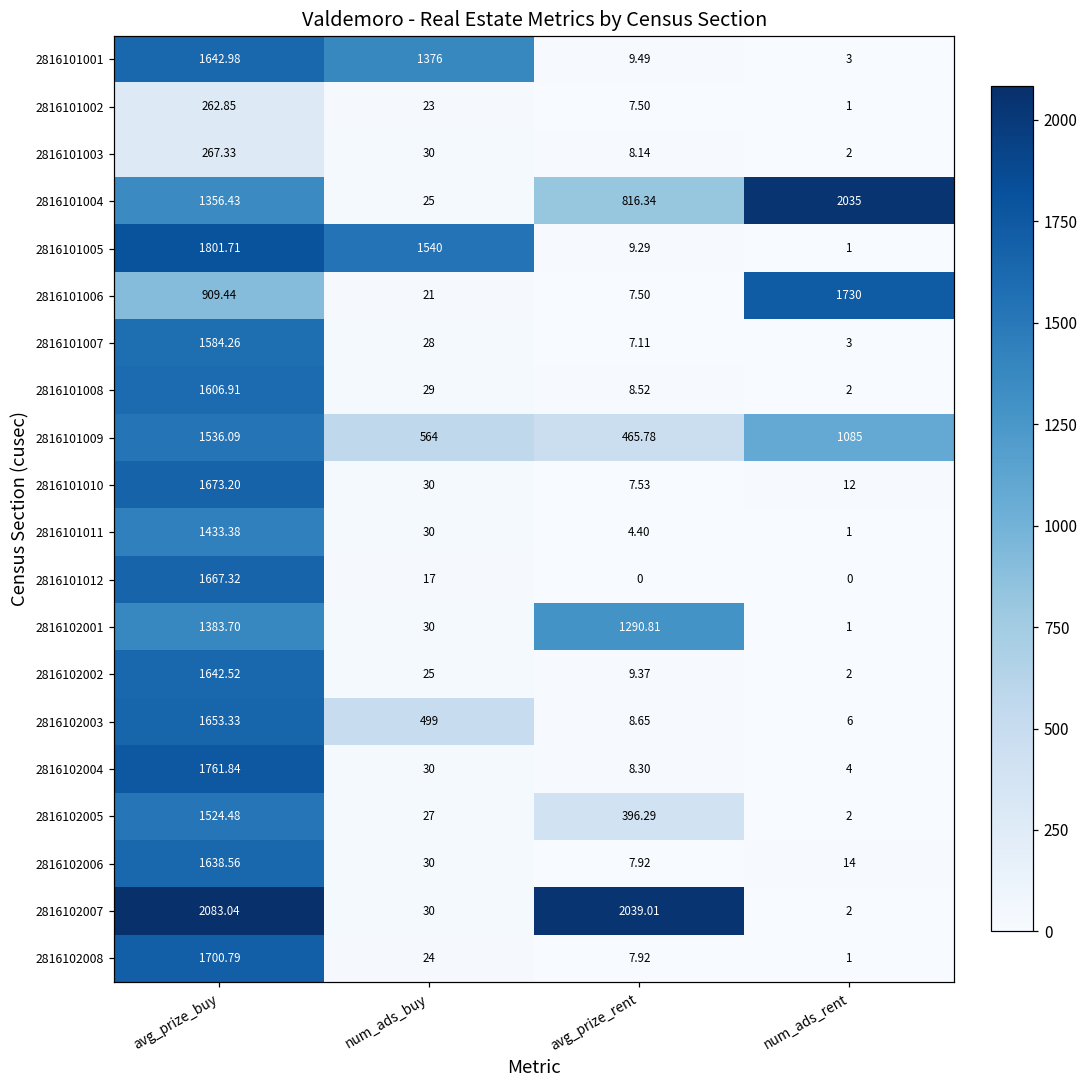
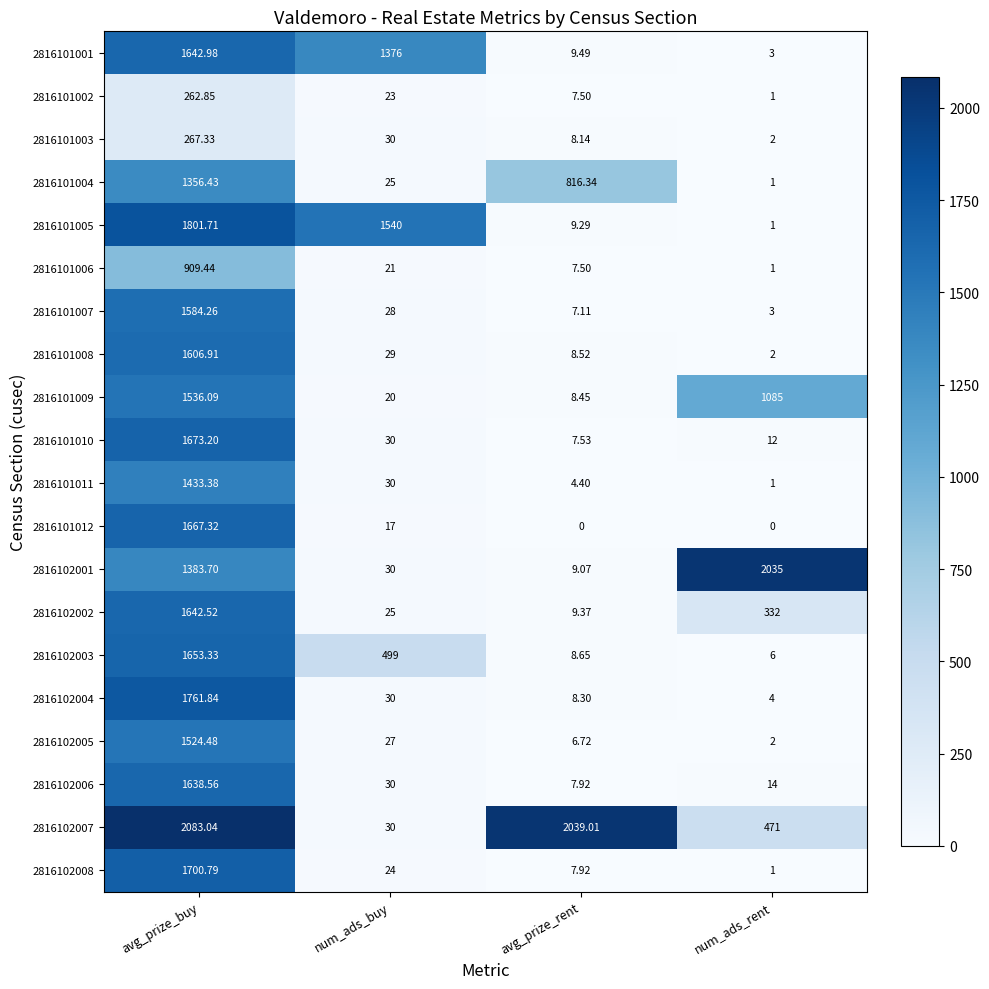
2816101004, num_ads_rent: 2035 -> 1
2816101006, num_ads_rent: 1730 -> 1
2816101009, num_ads_buy: 564 -> 20
2816101009, avg_prize_rent: 465.78 -> 8.45
2816102001, avg_prize_rent: 1290.81 -> 9.07
2816102001, num_ads_rent: 1 -> 2035
2816102002, num_ads_rent: 2 -> 332
2816102005, avg_prize_rent: 396.29 -> 6.72
2816102007, num_ads_rent: 2 -> 471
